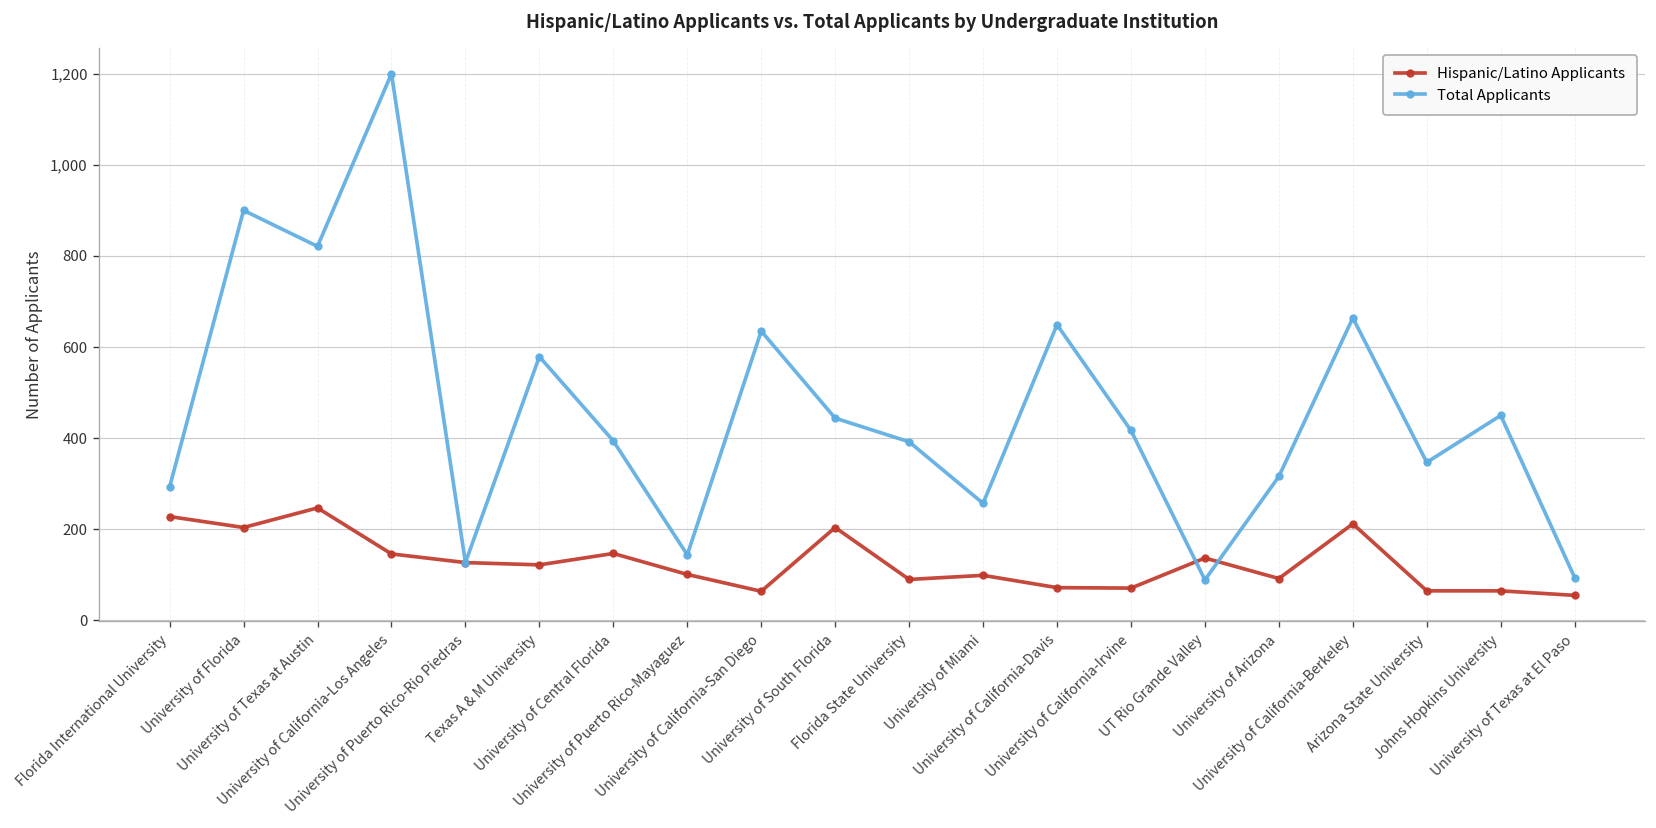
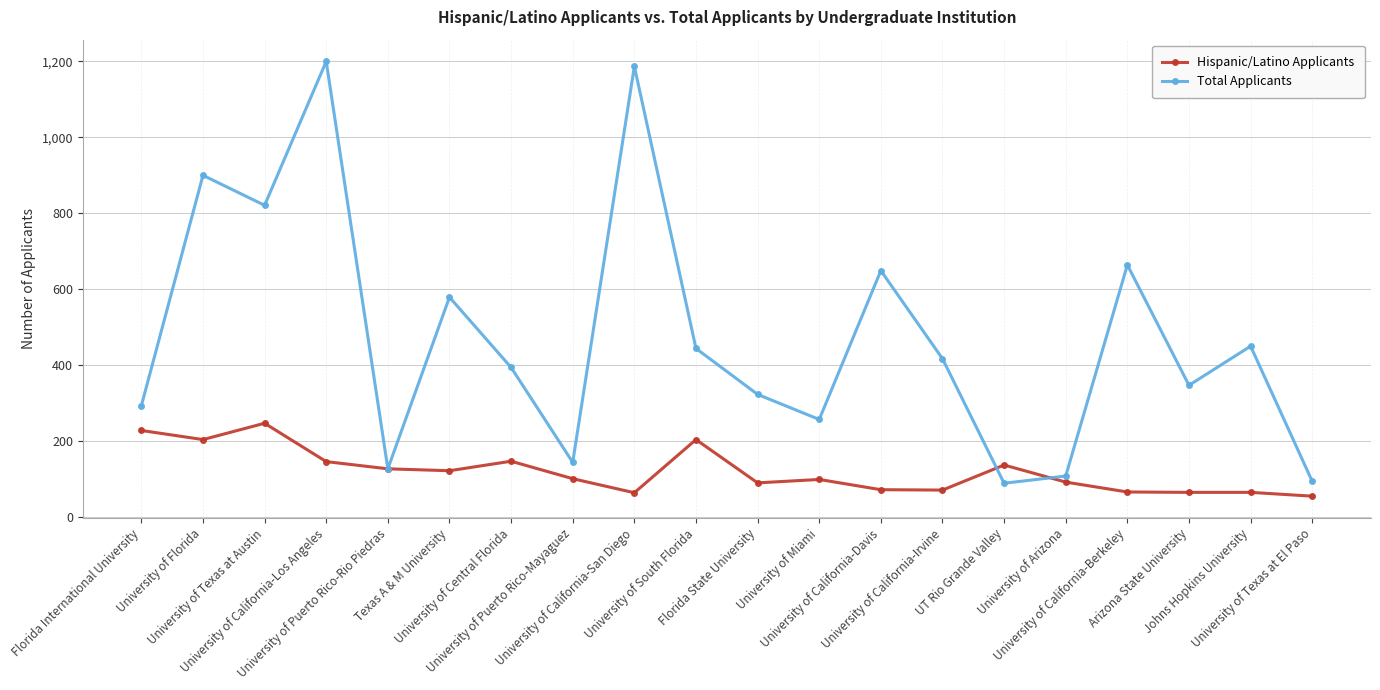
Total Applicants, University of California-San Diego: 640 -> 1,190
Total Applicants, Florida State University: 390 -> 320
Total Applicants, University of Arizona: 320 -> 110
Hispanic/Latino Applicants, University of California-Berkeley: 210 -> 70
